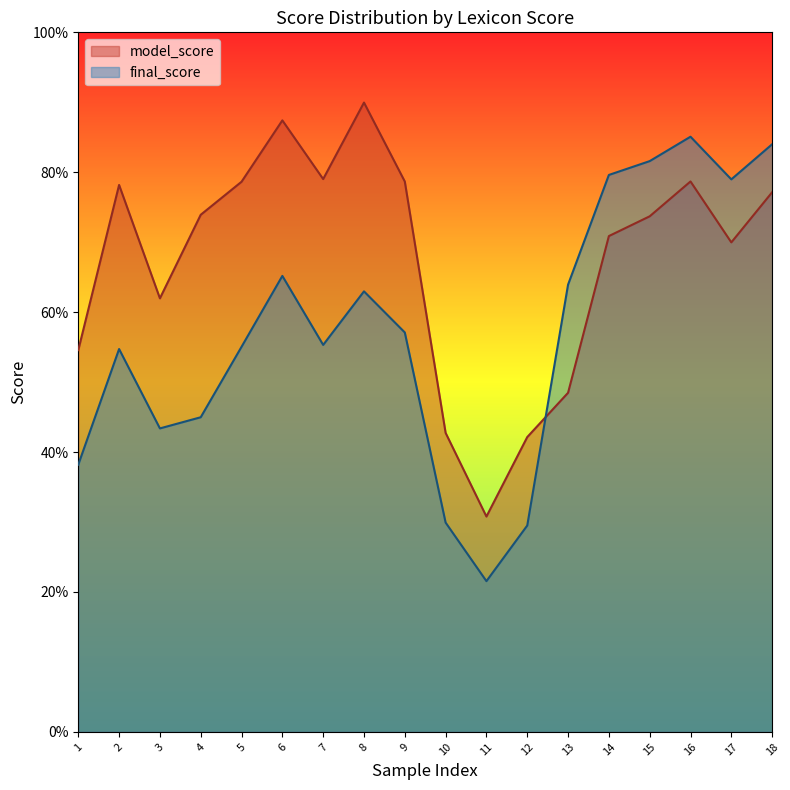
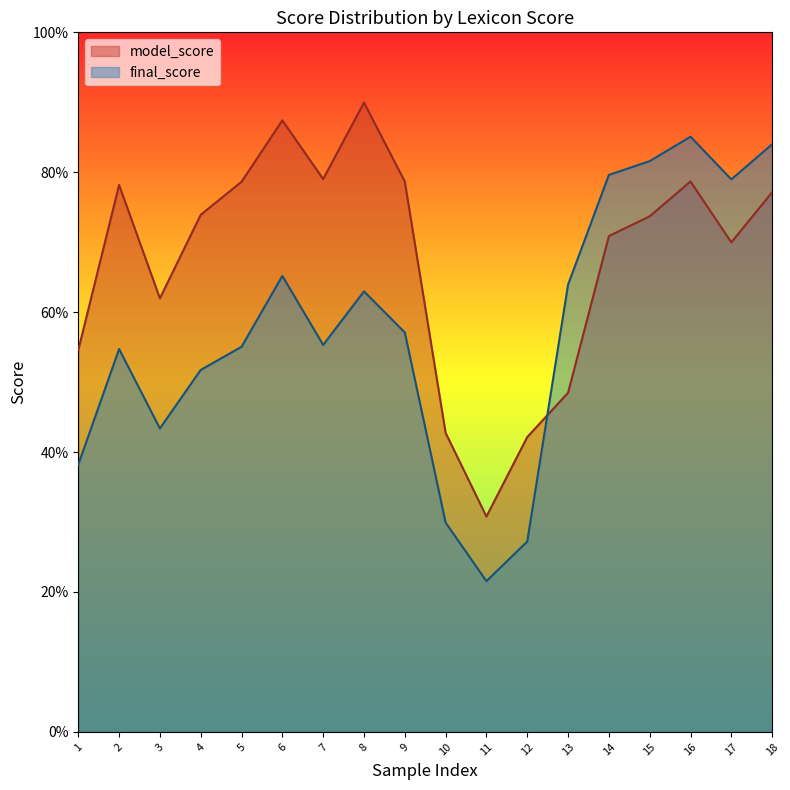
final_score, 4: 45% -> 52%
final_score, 12: 30% -> 27%
